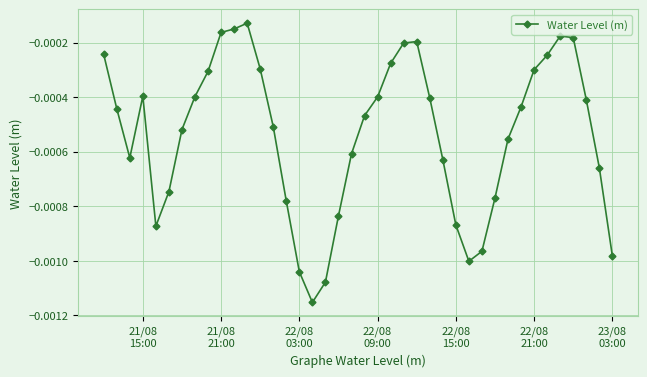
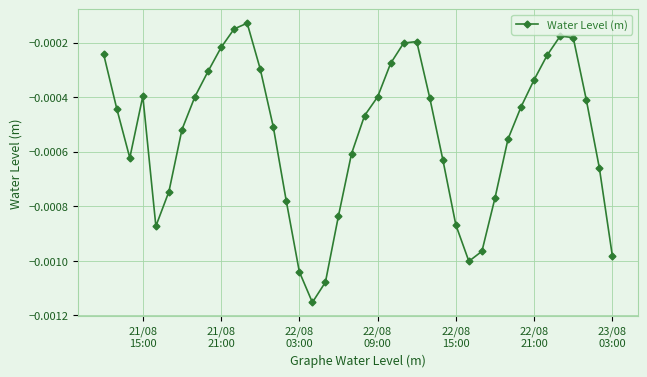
21/08 21:00: -0.00016 -> -0.00022
22/08 21:00: -0.00030 -> -0.00034
